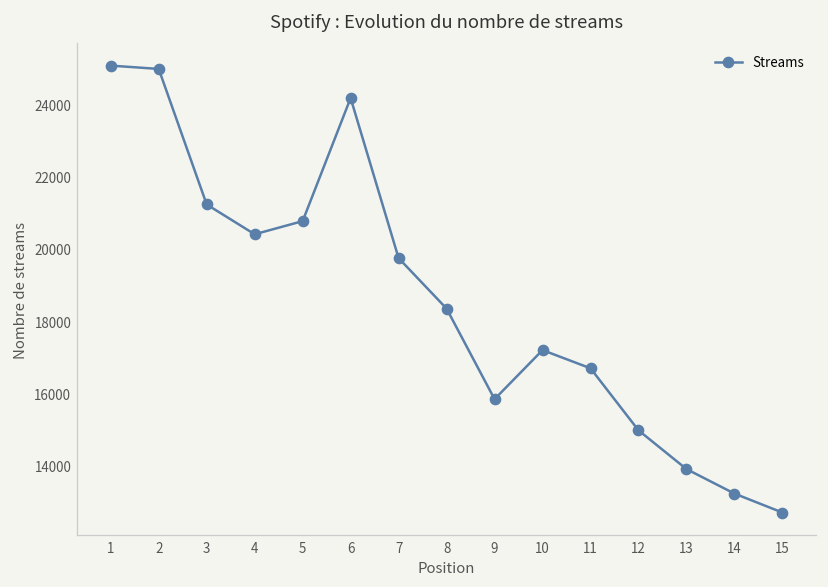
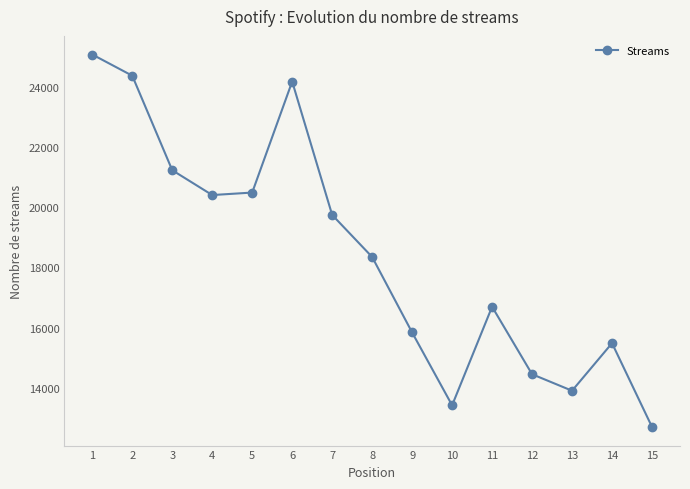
2: 25000 -> 24400
5: 20800 -> 20500
10: 17200 -> 13400
12: 15000 -> 14400
14: 13200 -> 15500
